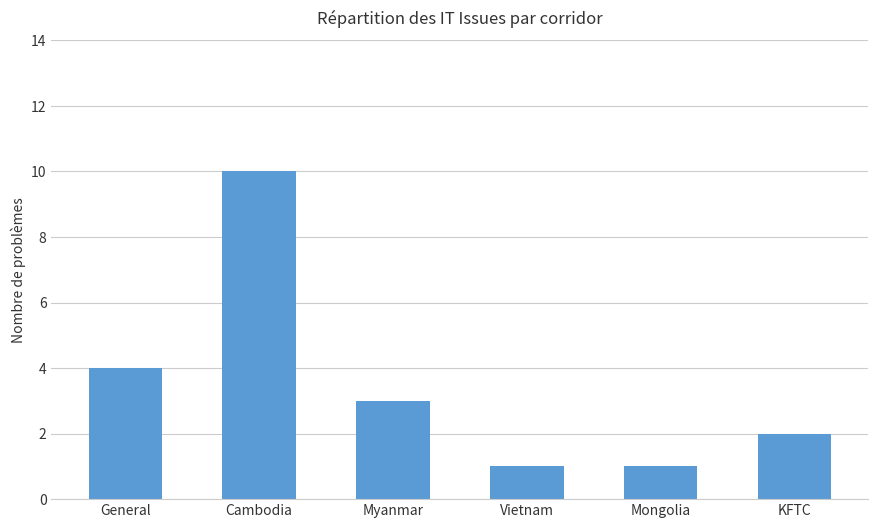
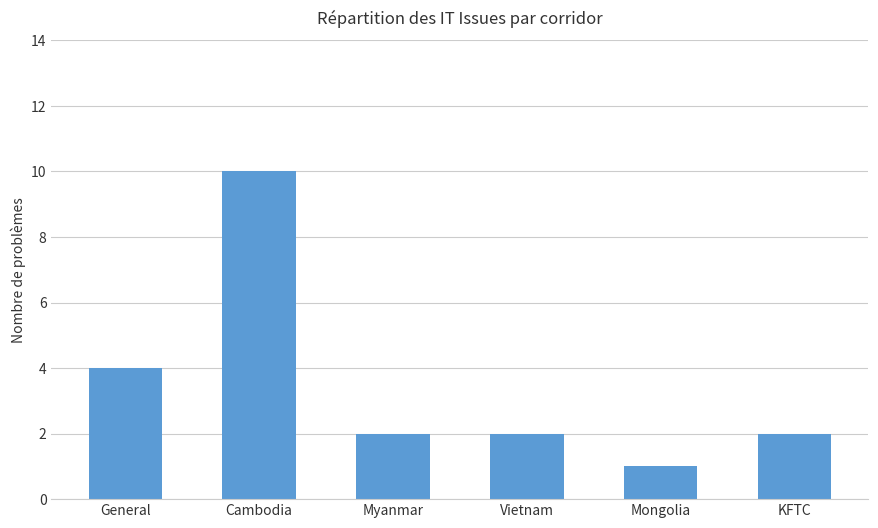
Myanmar: 3 -> 2
Vietnam: 1 -> 2
